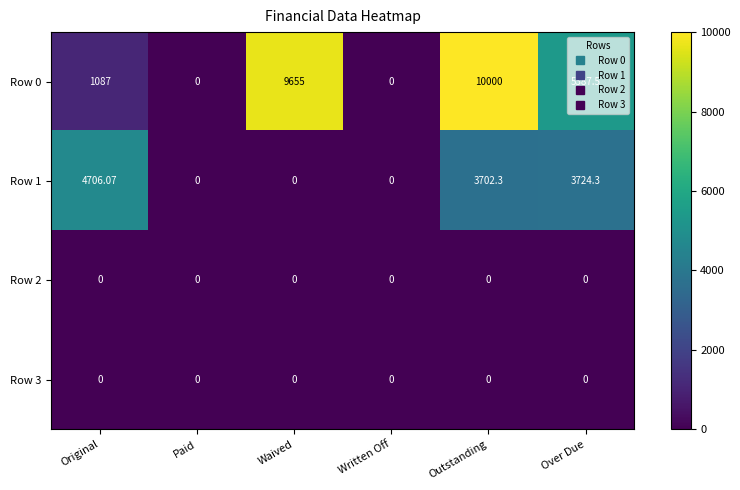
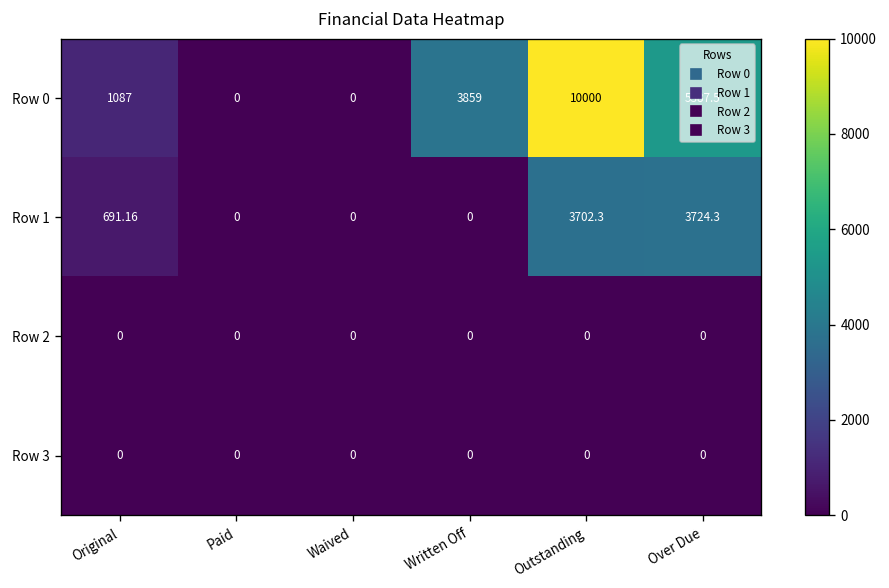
Row 0, Waived: 9655 -> 0
Row 0, Written Off: 0 -> 3859
Row 1, Original: 4706.07 -> 691.16
